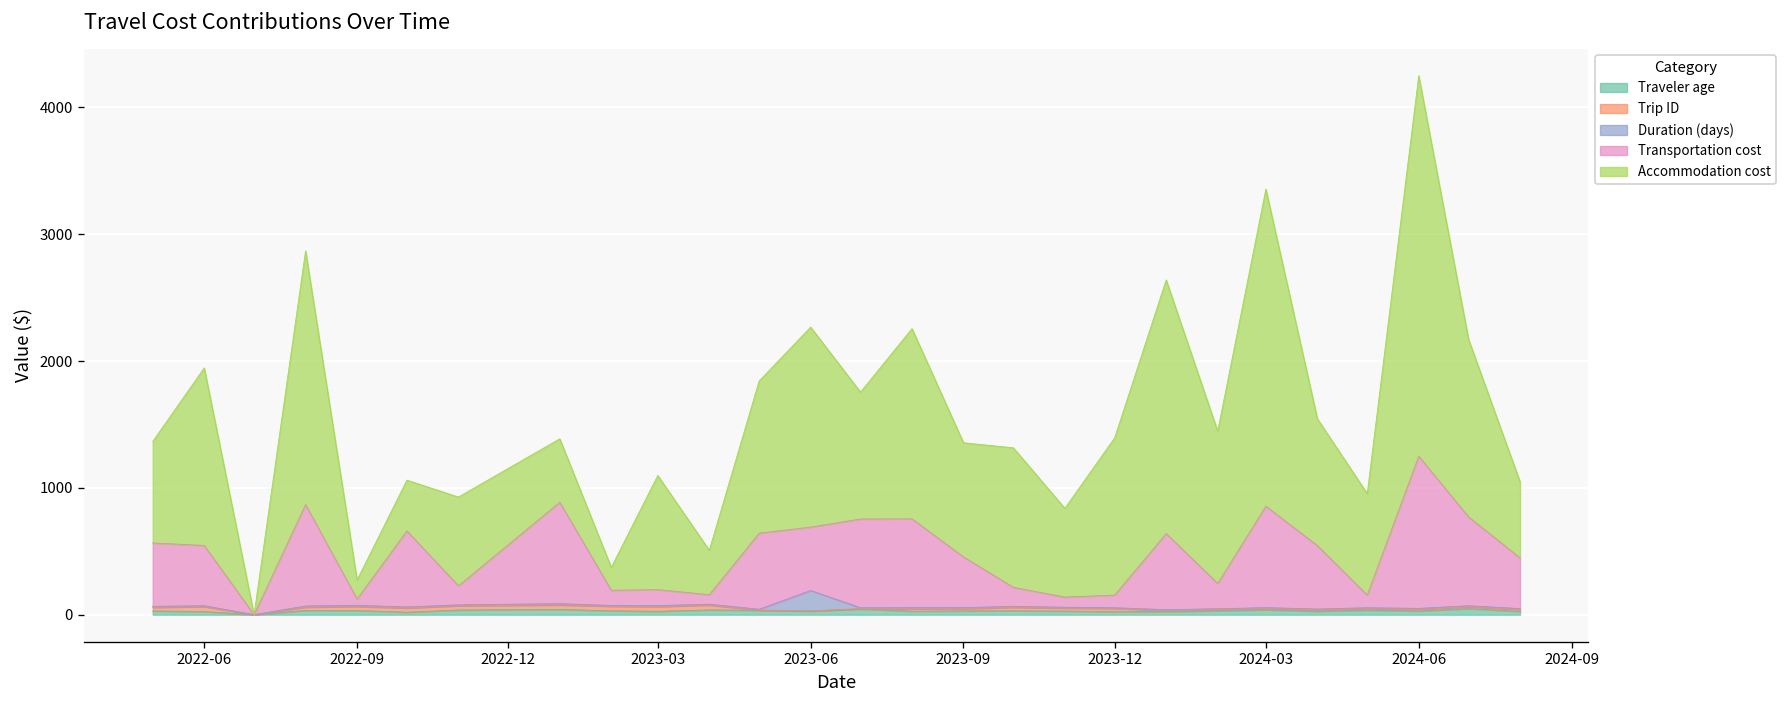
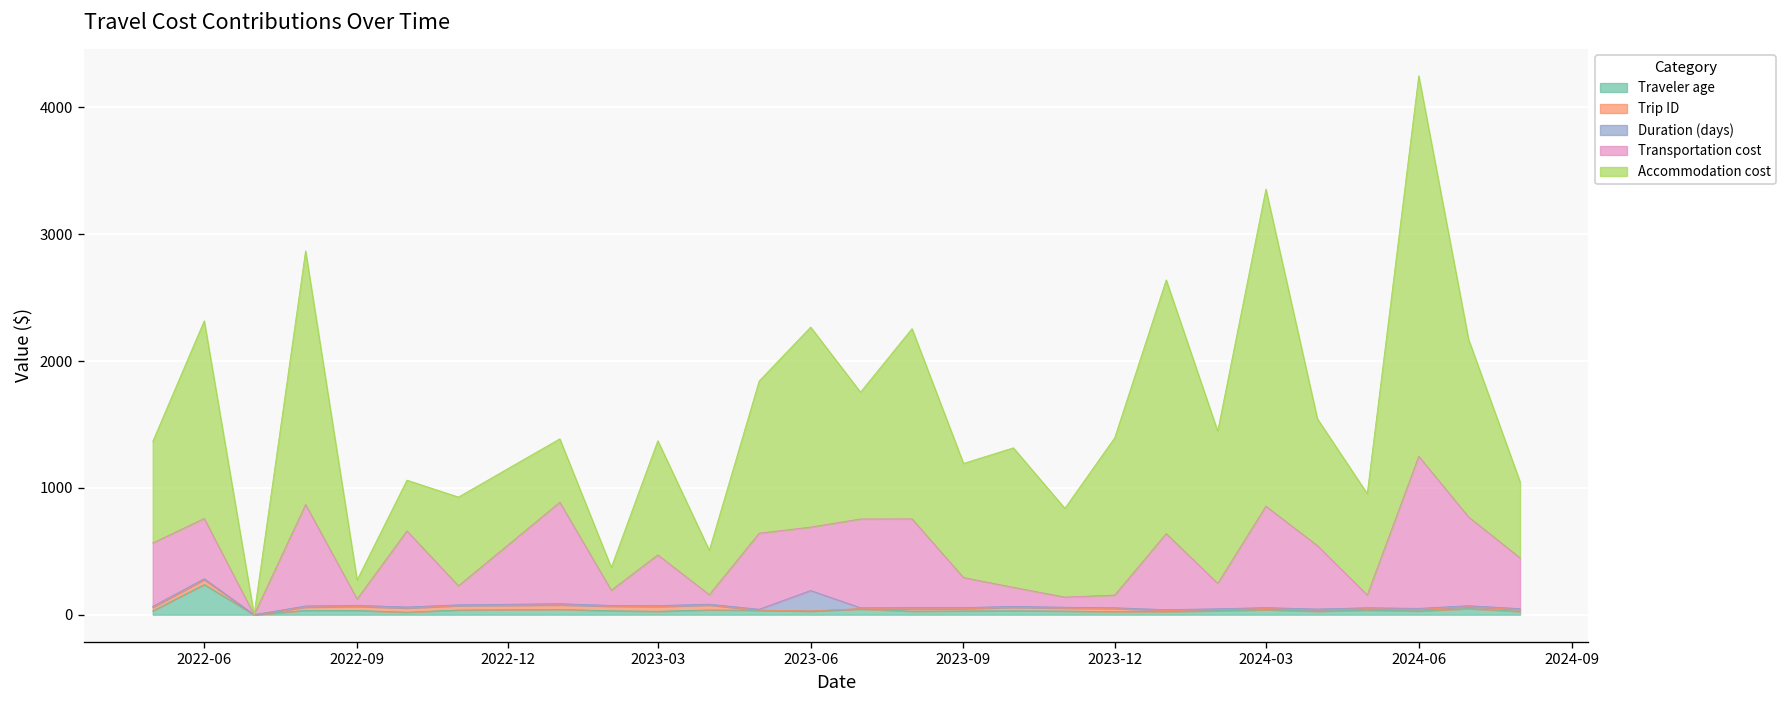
Traveler age, 2022-06: 30 -> 240
Accommodation cost, 2022-06: 1400 -> 1560
Transportation cost, 2023-03: 130 -> 400
Transportation cost, 2023-09: 400 -> 240
